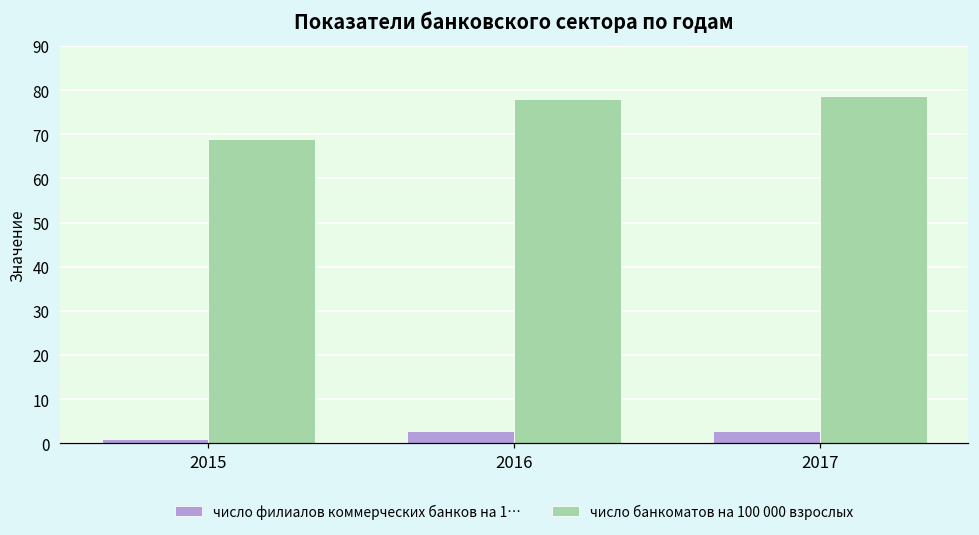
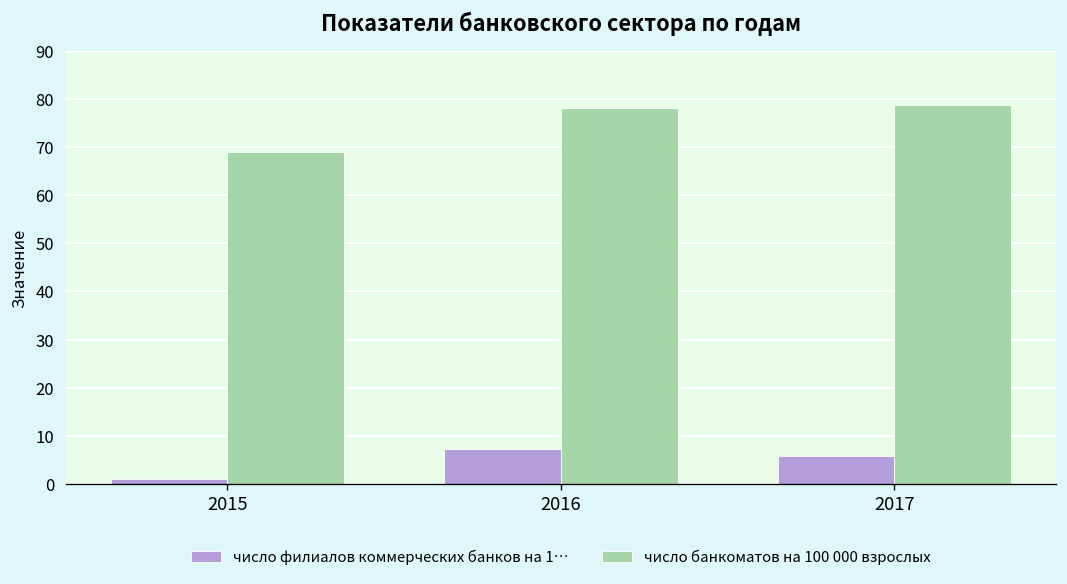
число филиалов коммерческих банков на 1…, 2016: 3 -> 7
число филиалов коммерческих банков на 1…, 2017: 3 -> 6
